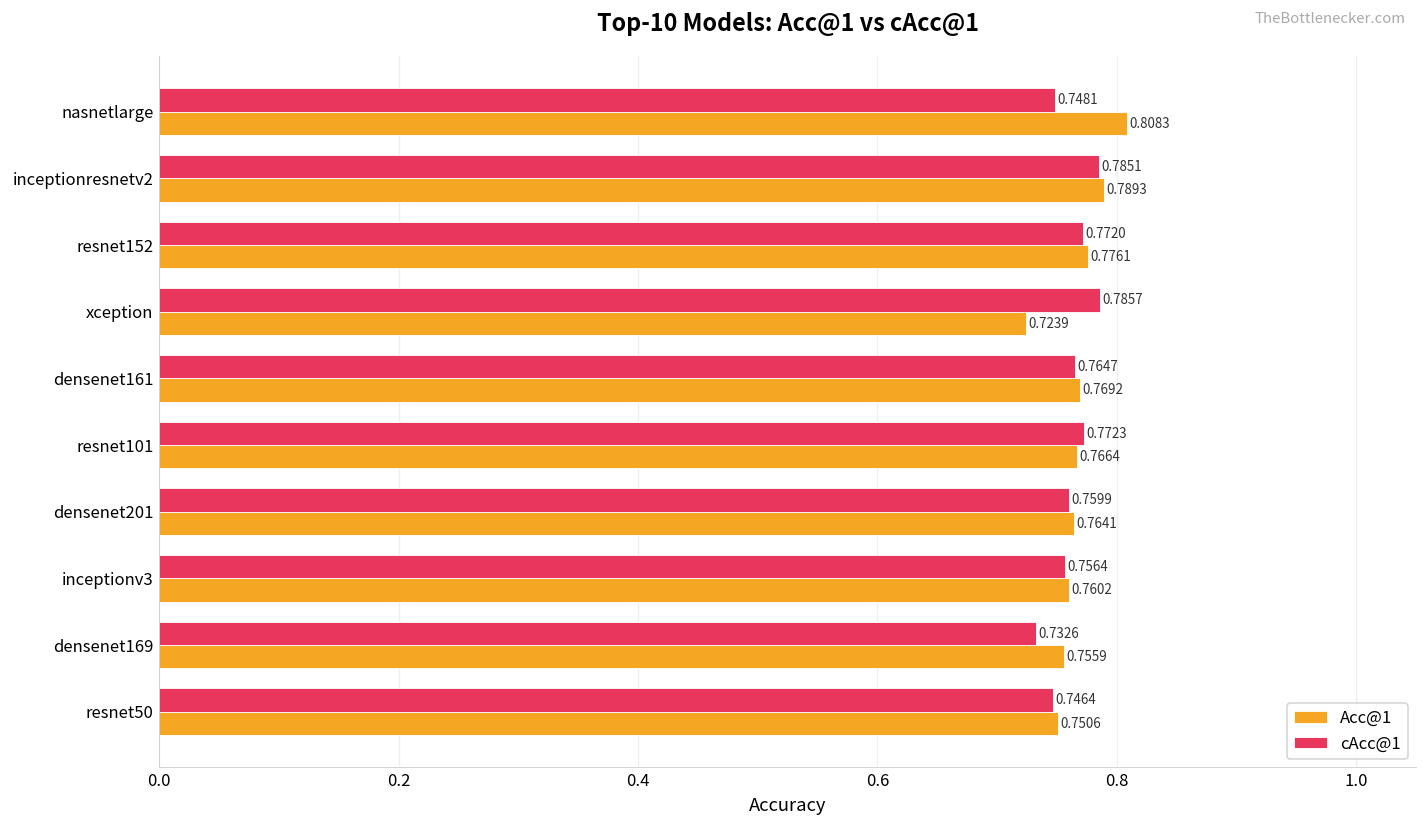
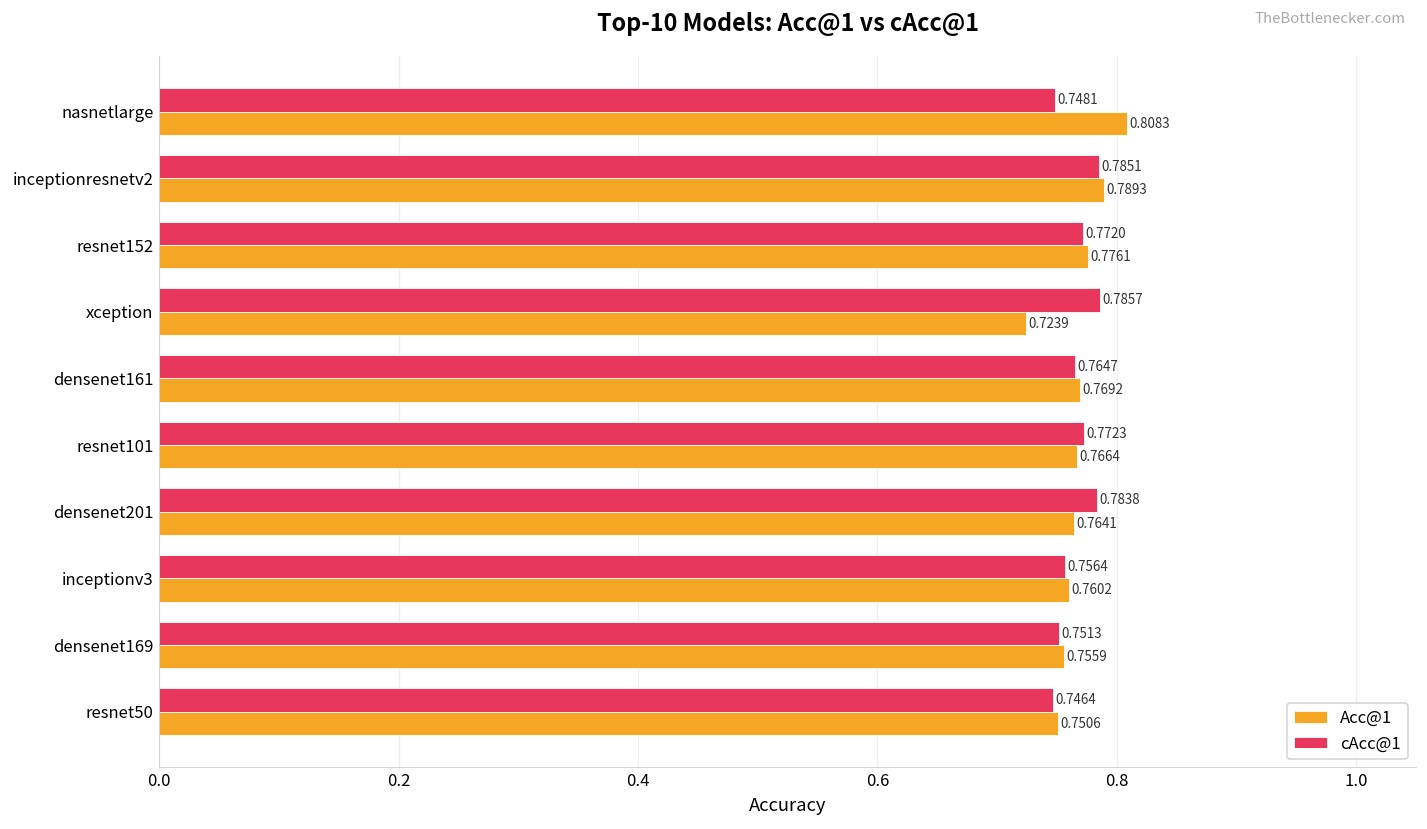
cAcc@1, densenet201: 0.7599 -> 0.7838
cAcc@1, densenet169: 0.7326 -> 0.7513
